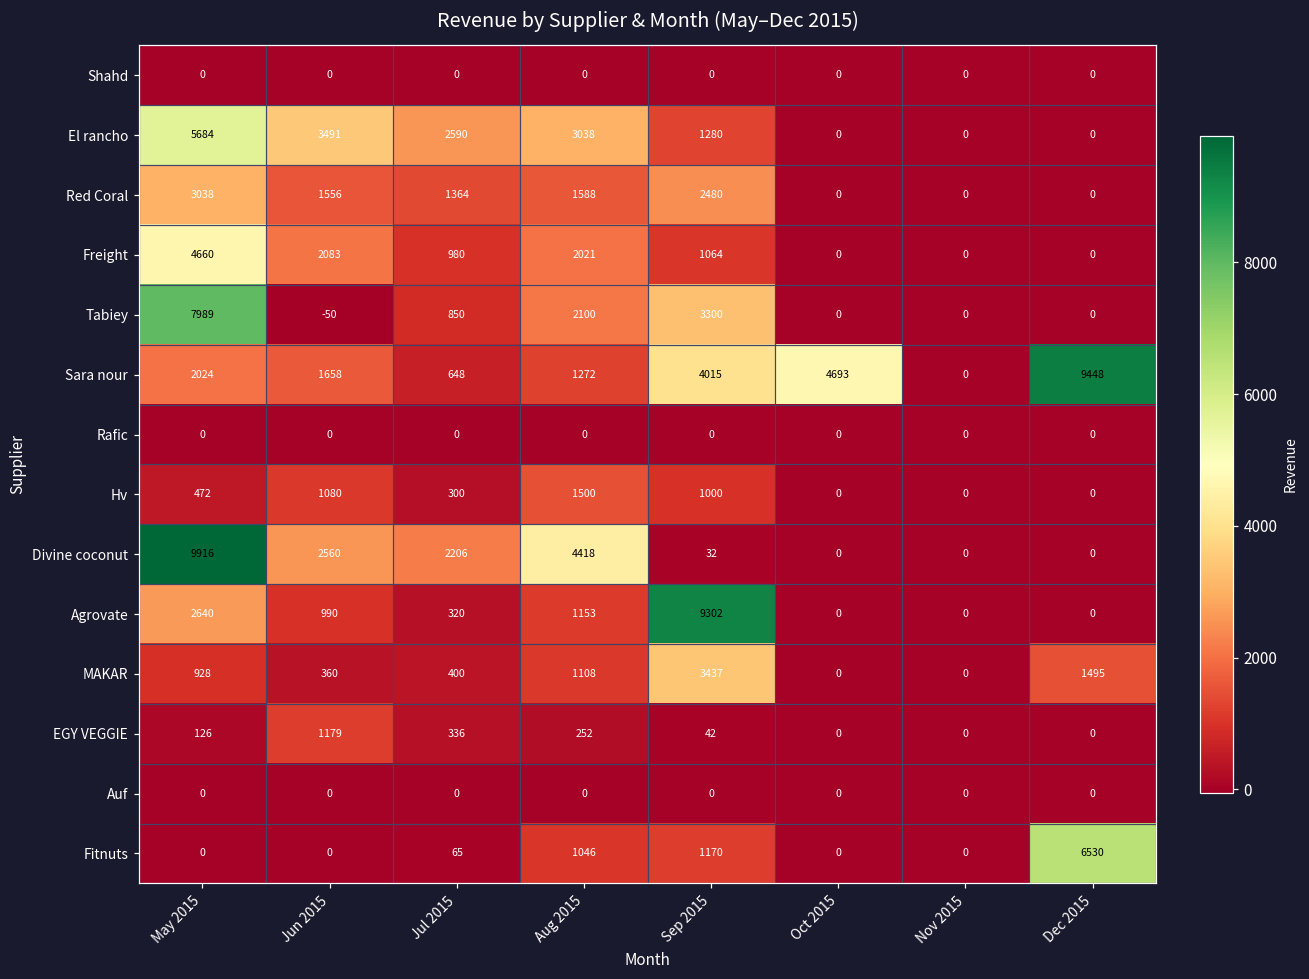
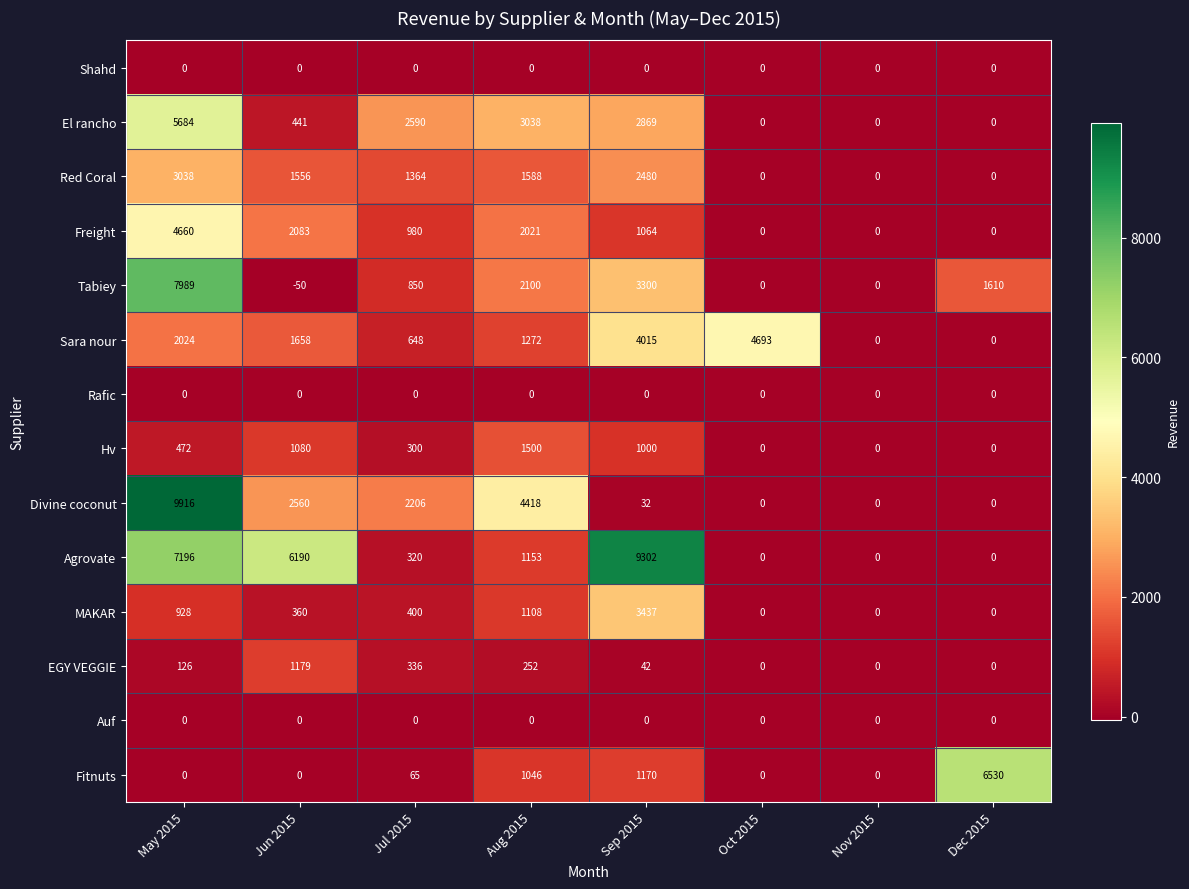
El rancho, Jun 2015: 3491 -> 441
El rancho, Sep 2015: 1280 -> 2869
Tabiey, Dec 2015: 0 -> 1610
Sara nour, Dec 2015: 9448 -> 0
Agrovate, May 2015: 2640 -> 7196
Agrovate, Jun 2015: 990 -> 6190
MAKAR, Dec 2015: 1495 -> 0
